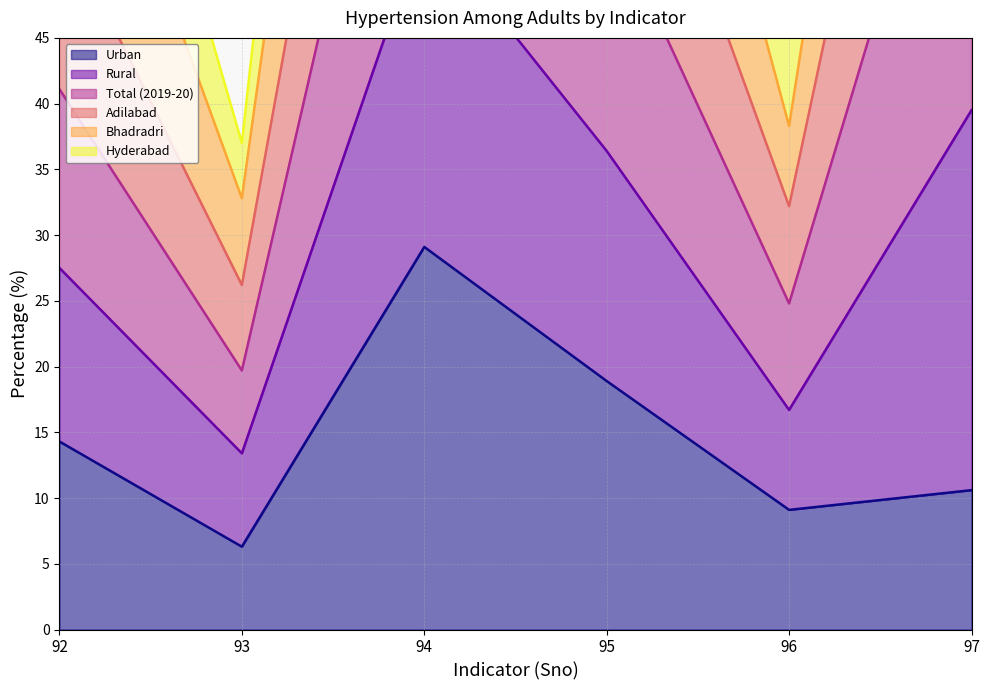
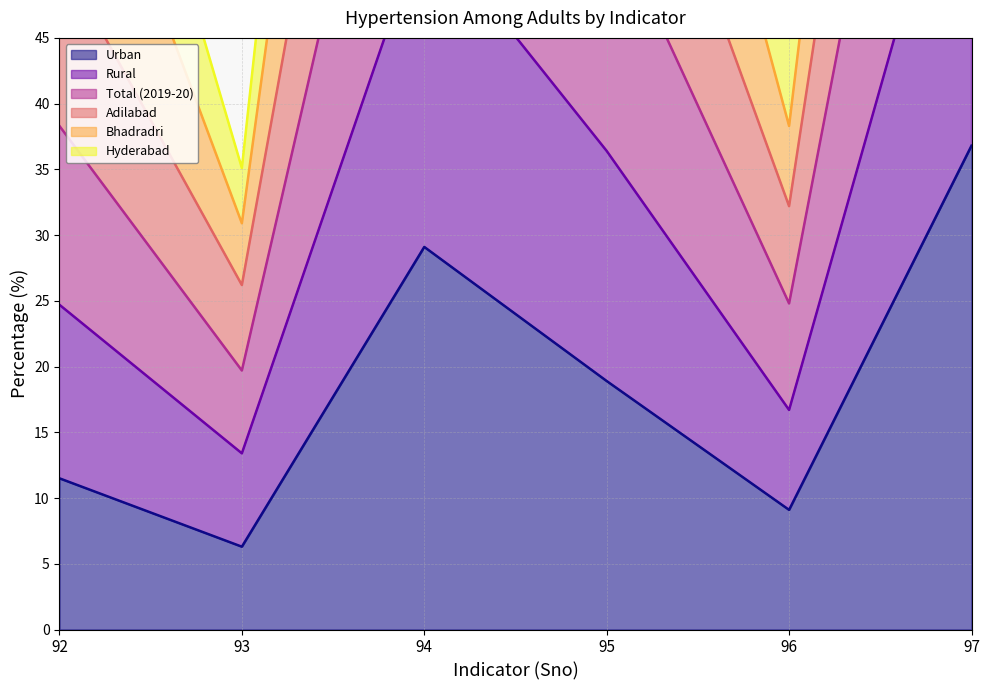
Urban, 92: 14.3 -> 11.5
Bhadradri, 93: 6.6 -> 4.7
Urban, 97: 10.6 -> 36.8
